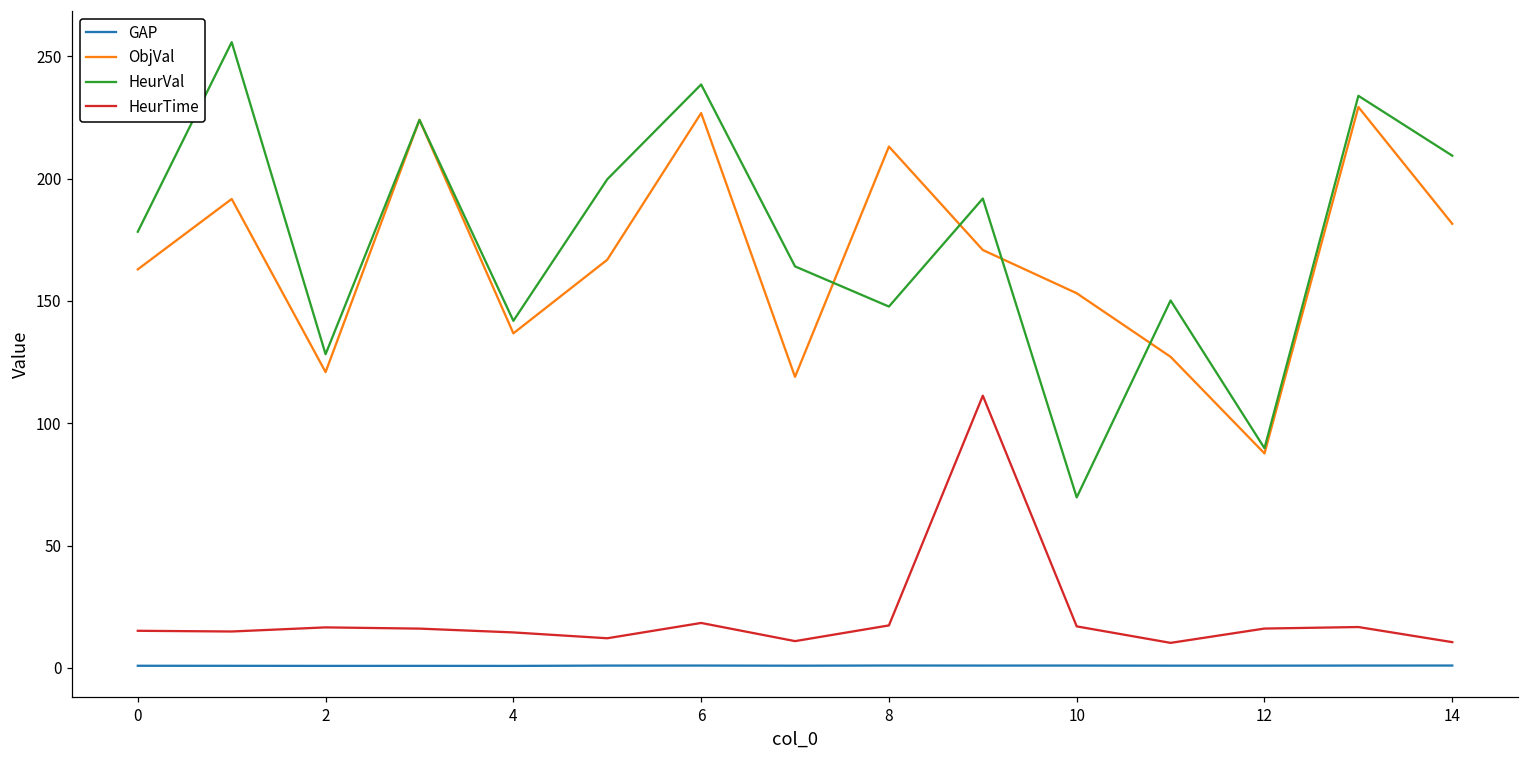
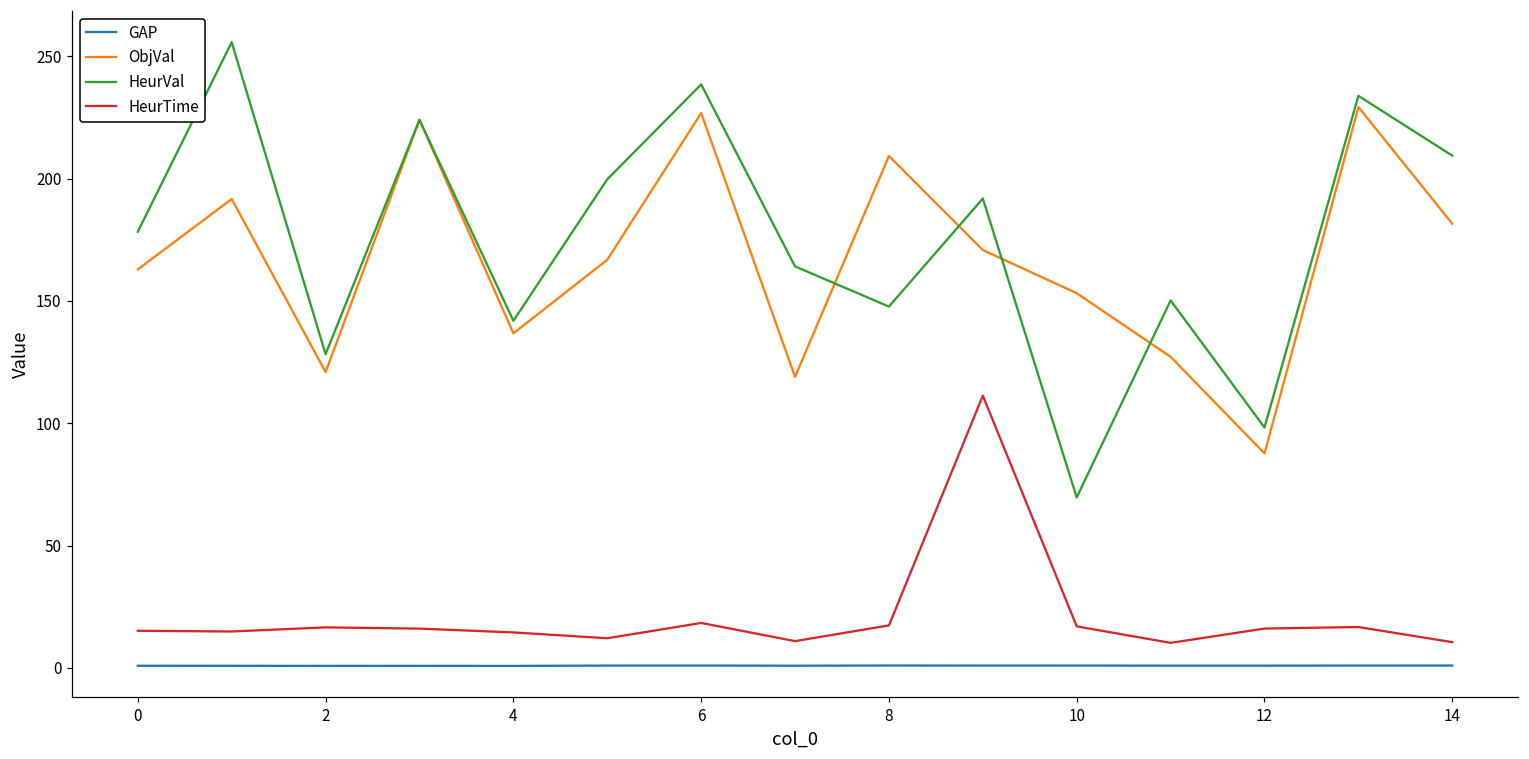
ObjVal, 8: 213 -> 209
HeurVal, 12: 90 -> 98
